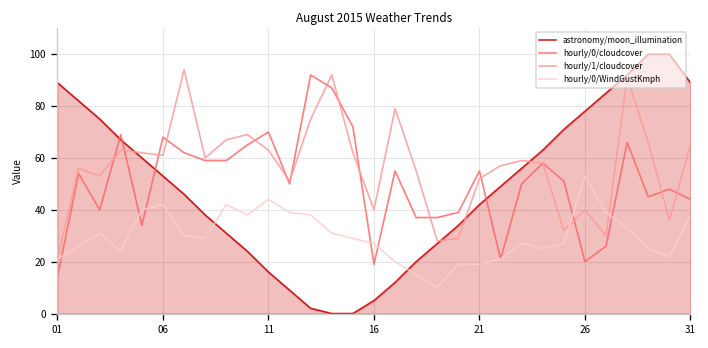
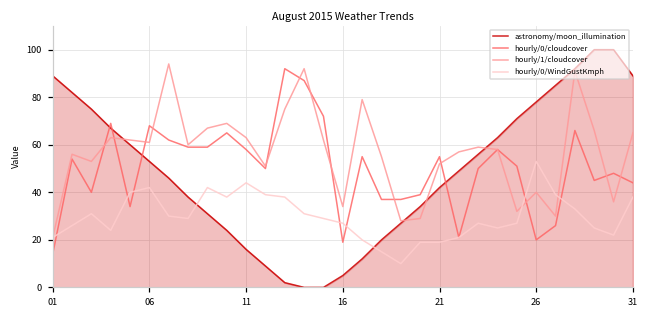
hourly/0/cloudcover, 11: 70 -> 58
hourly/1/cloudcover, 16: 40 -> 34
